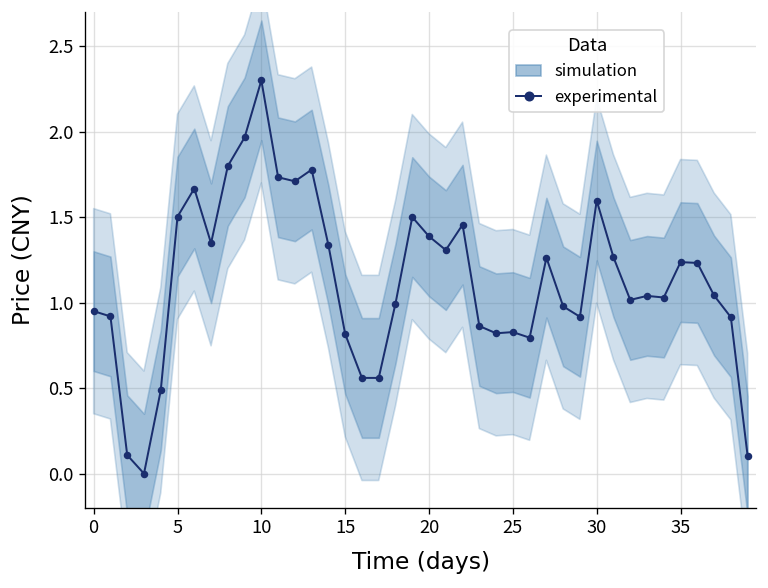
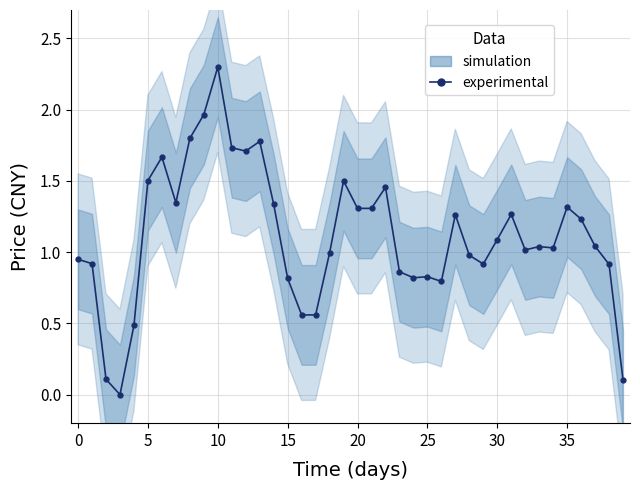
experimental, 20: 1.39 -> 1.31
experimental, 30: 1.60 -> 1.09
experimental, 35: 1.24 -> 1.32
